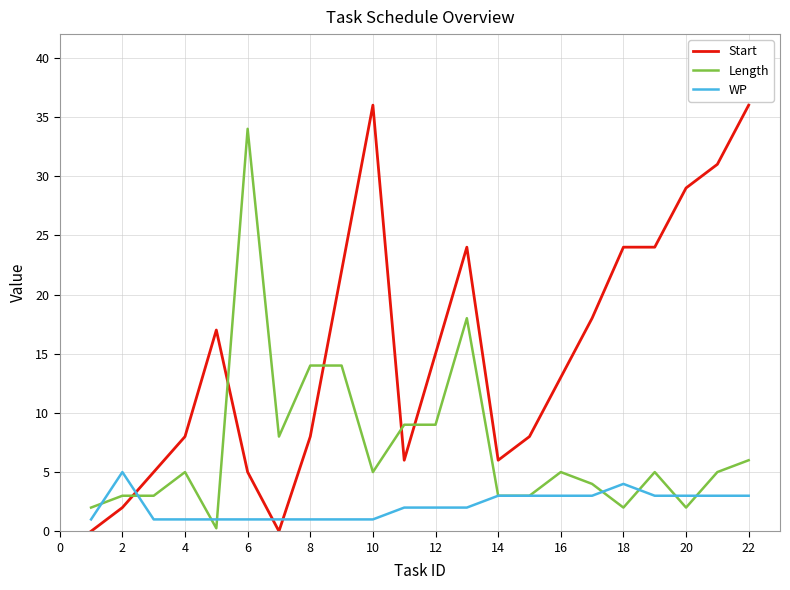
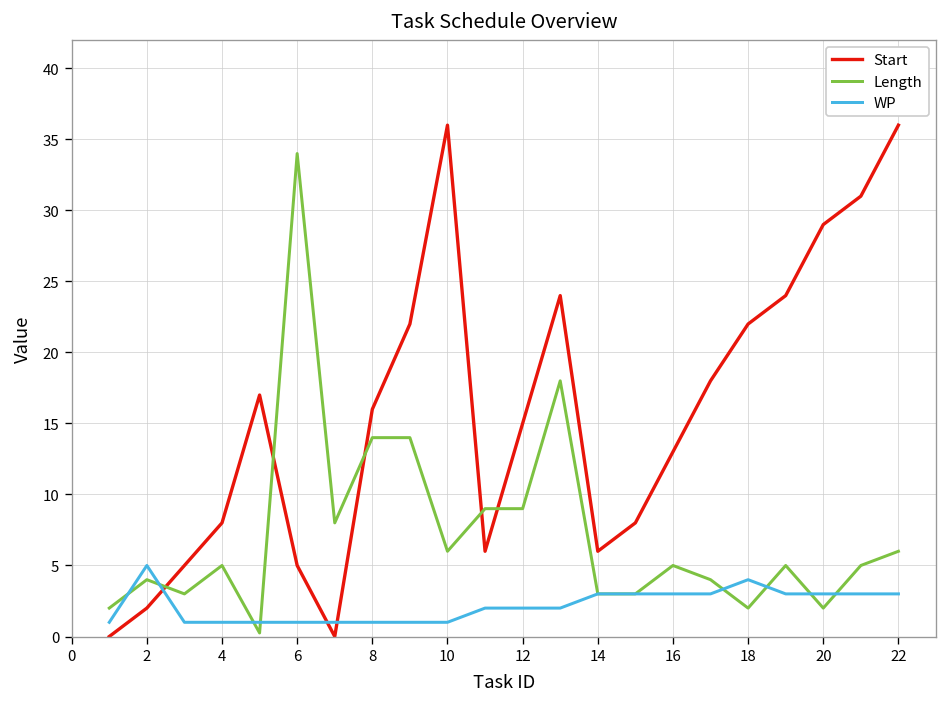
Length, 2: 3 -> 4
Start, 8: 8 -> 16
Length, 10: 5 -> 6
Start, 18: 24 -> 22
